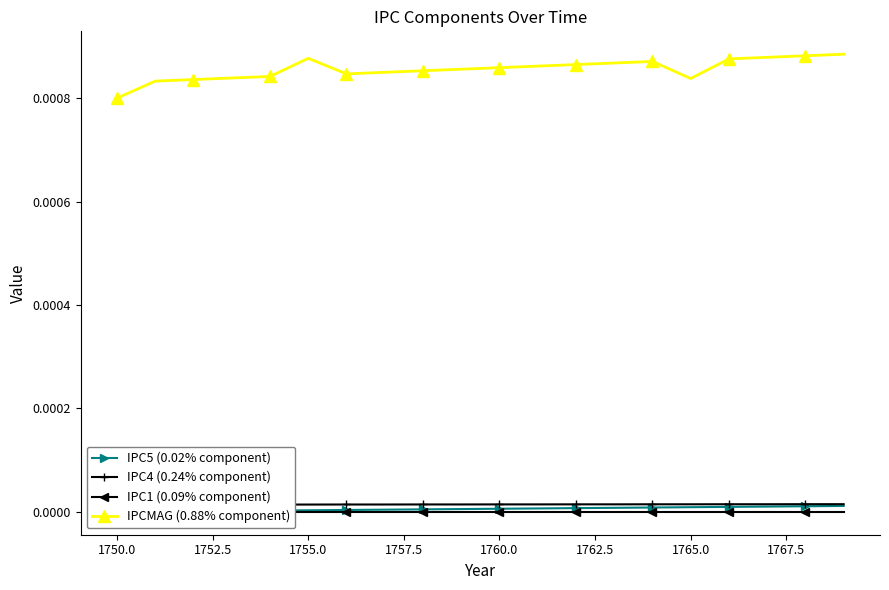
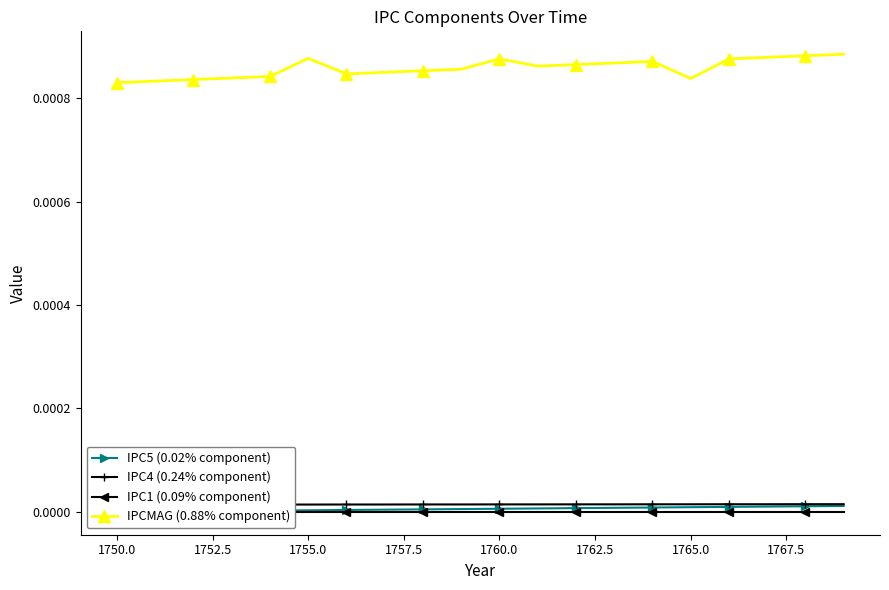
IPCMAG (0.88% component), 1750.0: 0.00080 -> 0.00083
IPCMAG (0.88% component), 1760.0: 0.00086 -> 0.00088
